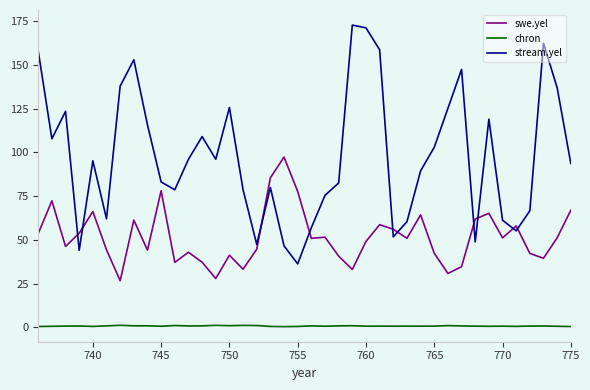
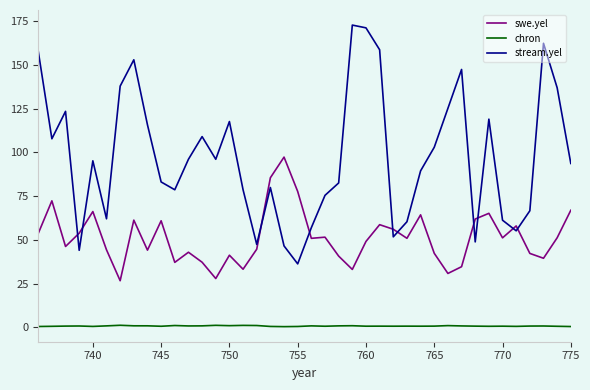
swe.yel, 745: 78 -> 61
stream.yel, 750: 126 -> 118
